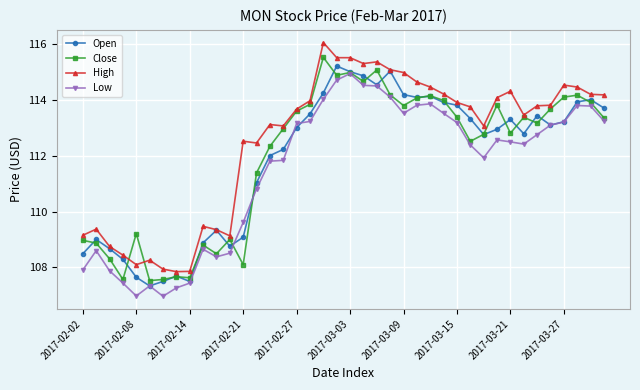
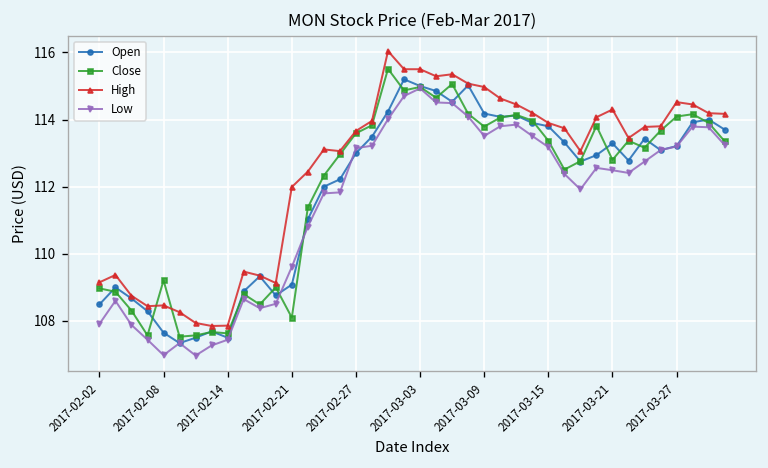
High, 2017-02-08: 108.1 -> 108.5
High, 2017-02-21: 112.5 -> 112.0
